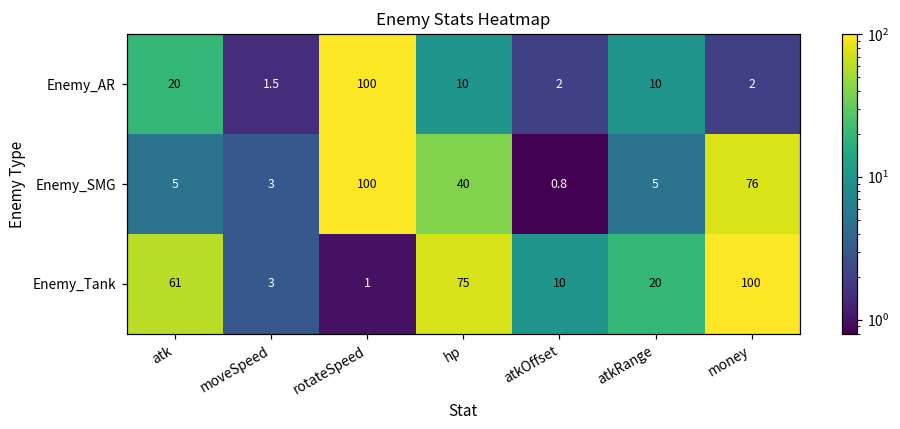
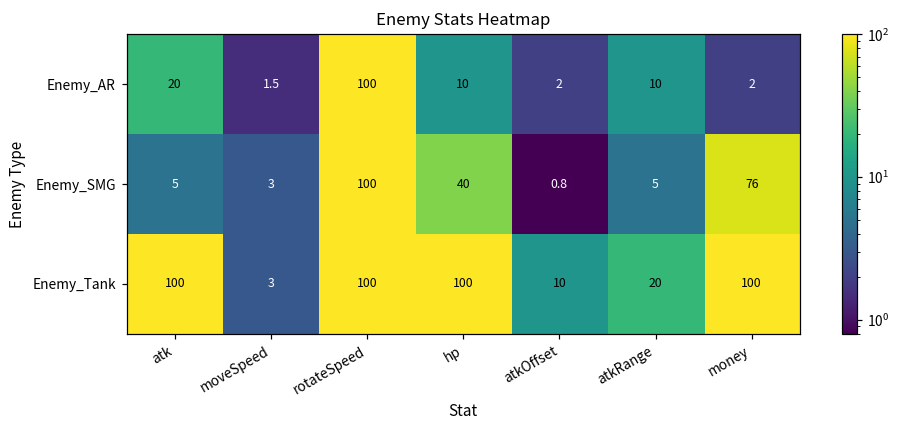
Enemy_Tank, atk: 61 -> 100
Enemy_Tank, rotateSpeed: 1 -> 100
Enemy_Tank, hp: 75 -> 100
